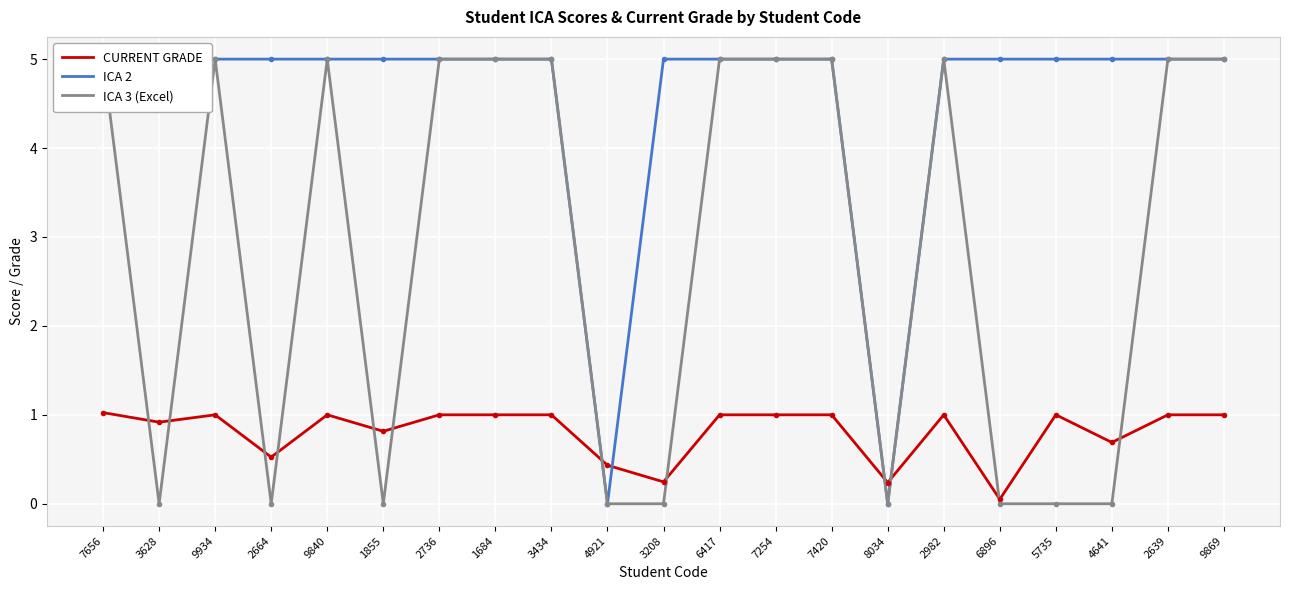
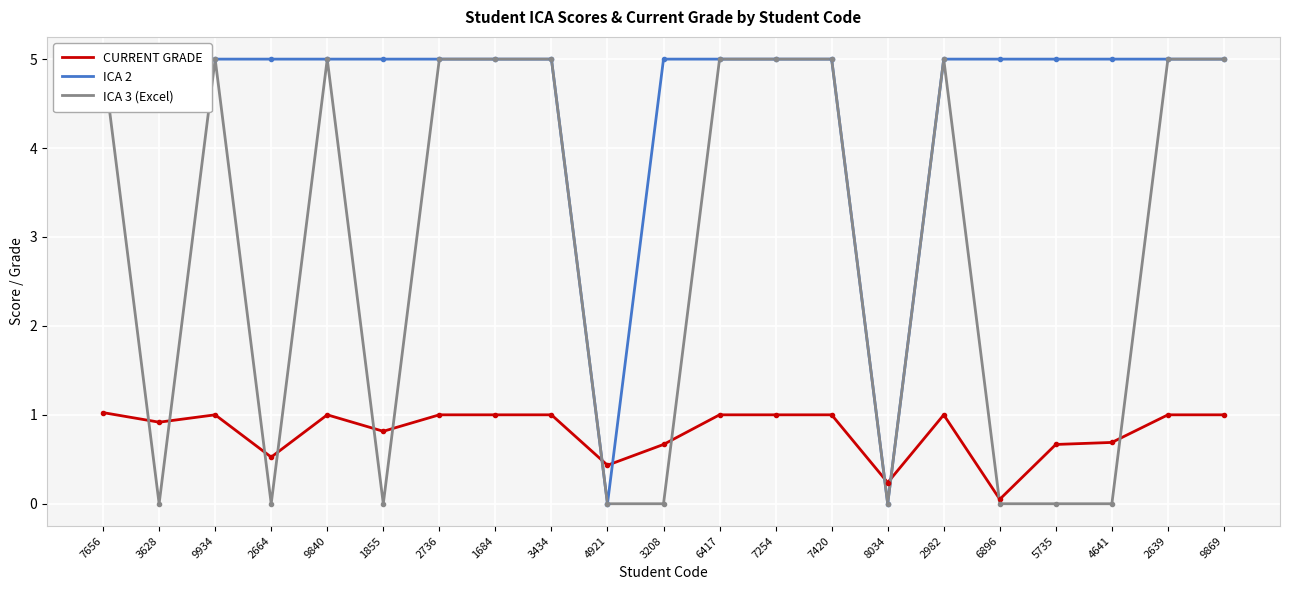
CURRENT GRADE, 3208: 0.2 -> 0.7
CURRENT GRADE, 5735: 1.0 -> 0.7
